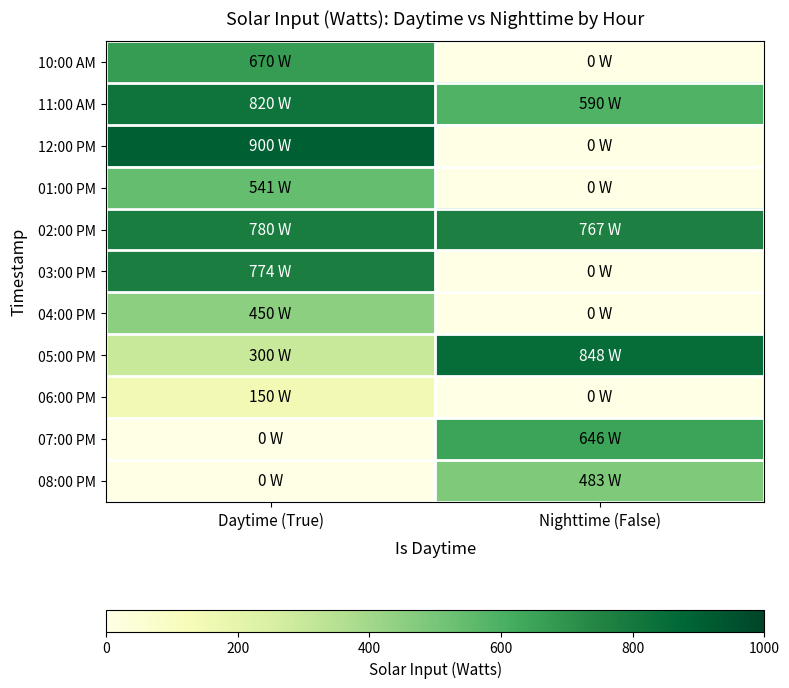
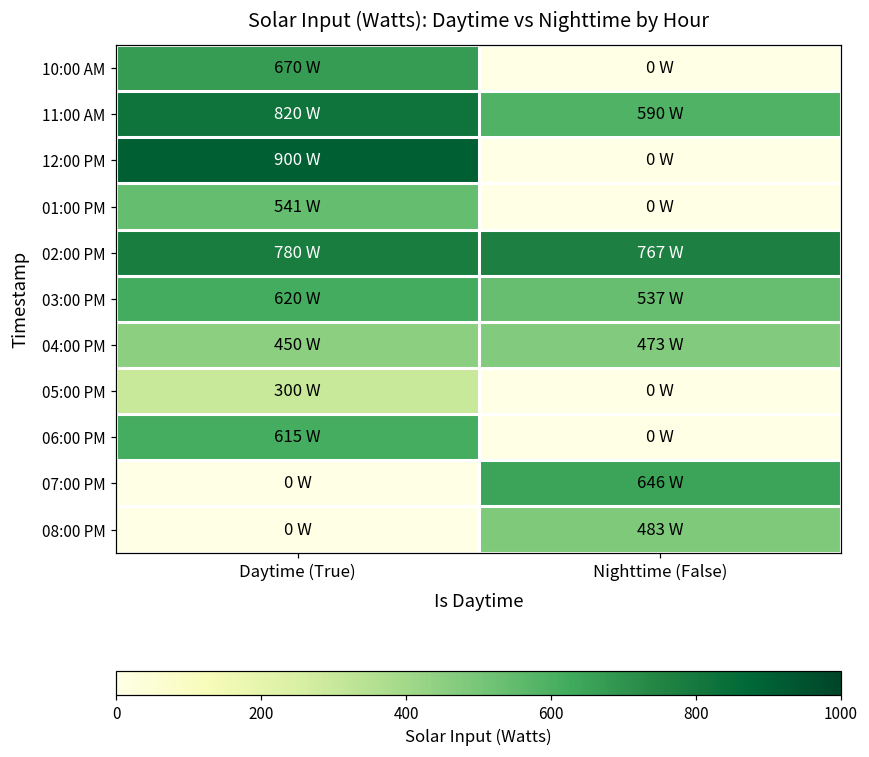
03:00 PM, Daytime (True): 774 -> 620
03:00 PM, Nighttime (False): 0 -> 537
04:00 PM, Nighttime (False): 0 -> 473
05:00 PM, Nighttime (False): 848 -> 0
06:00 PM, Daytime (True): 150 -> 615
